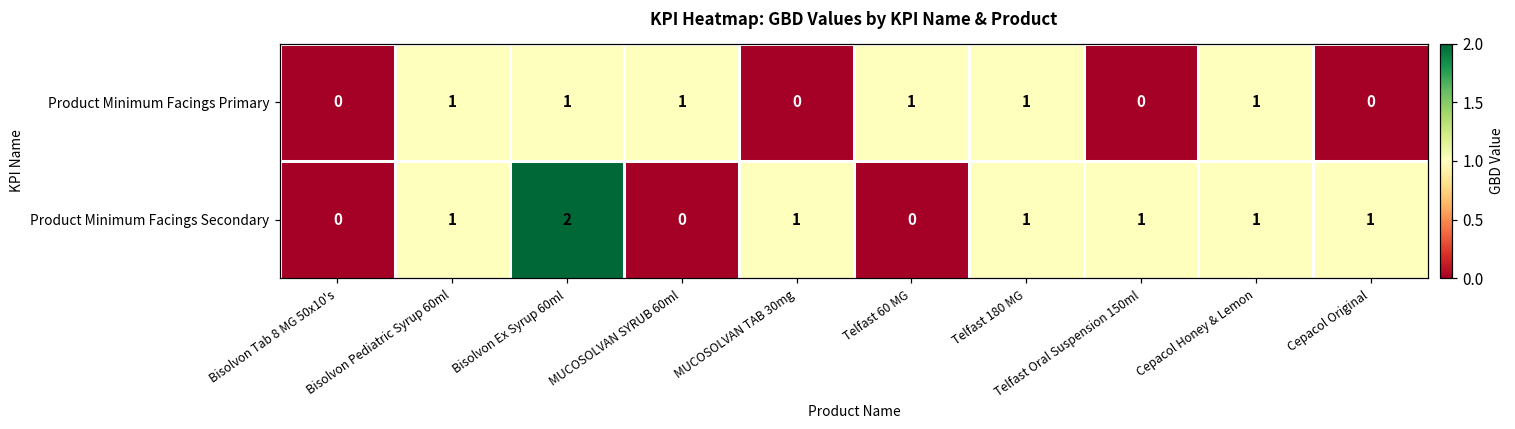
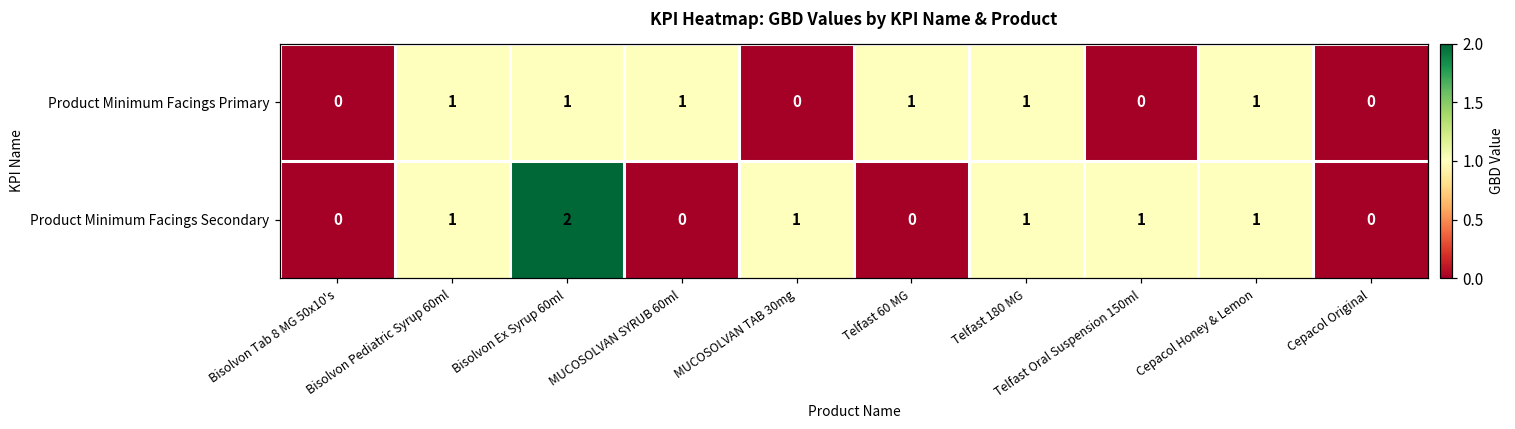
Product Minimum Facings Secondary, Cepacol Original: 1 -> 0
